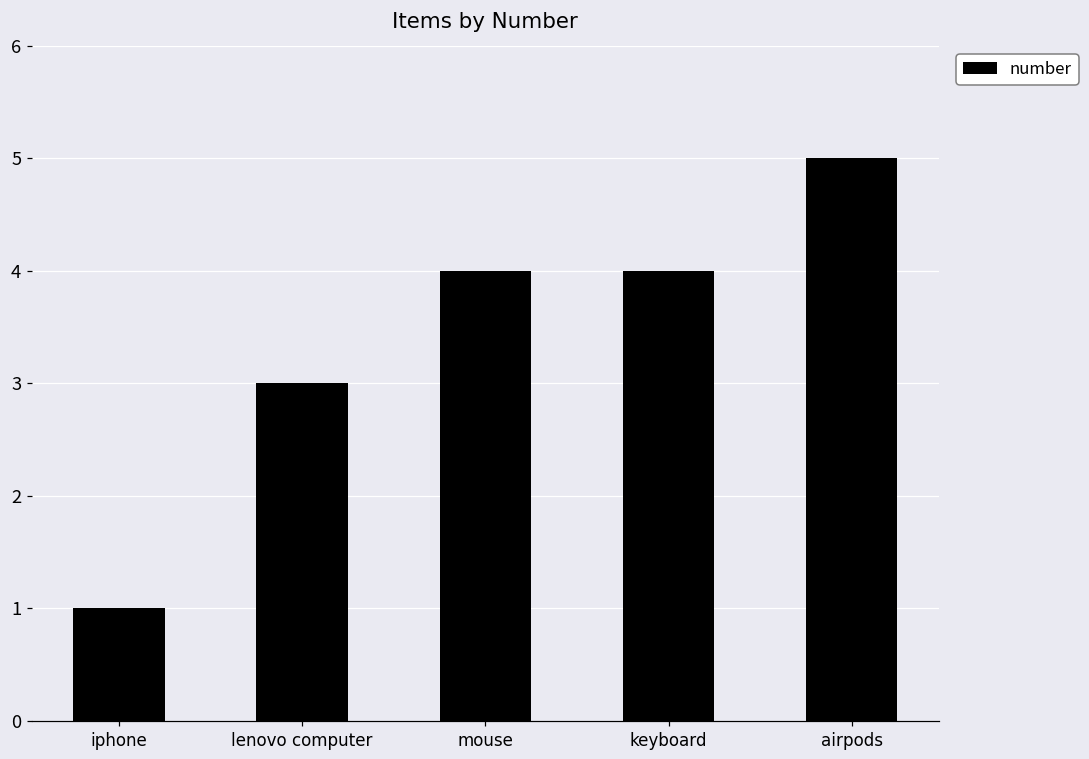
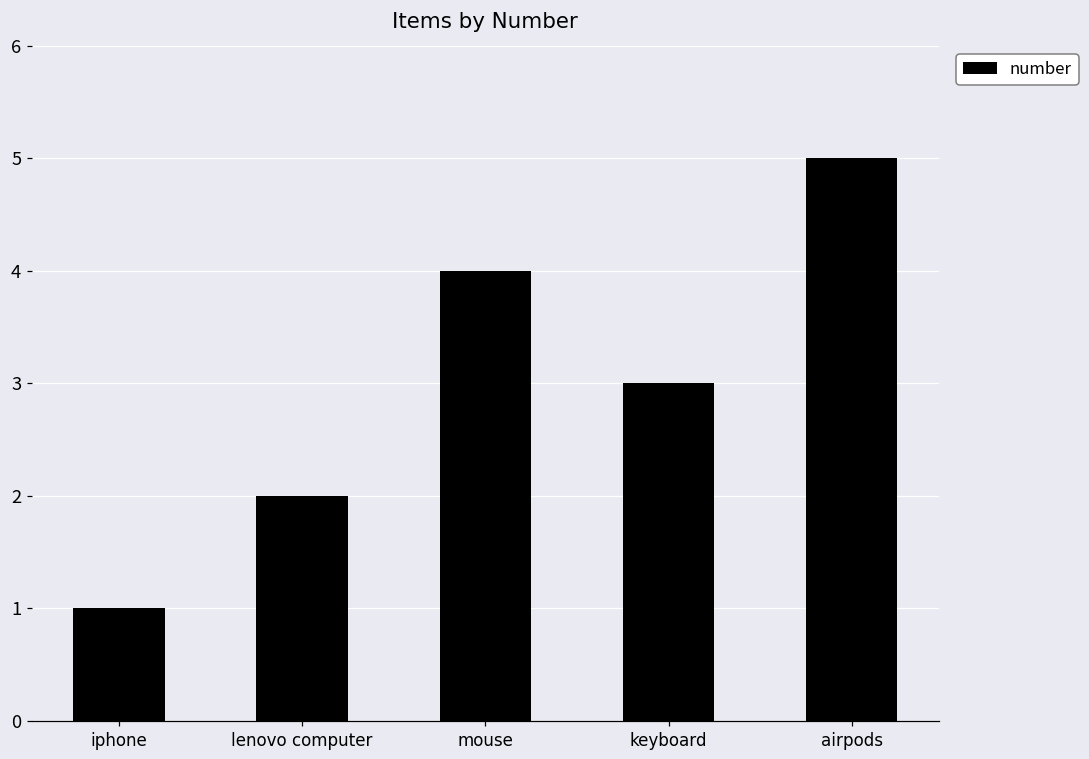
lenovo computer: 3 -> 2
keyboard: 4 -> 3
